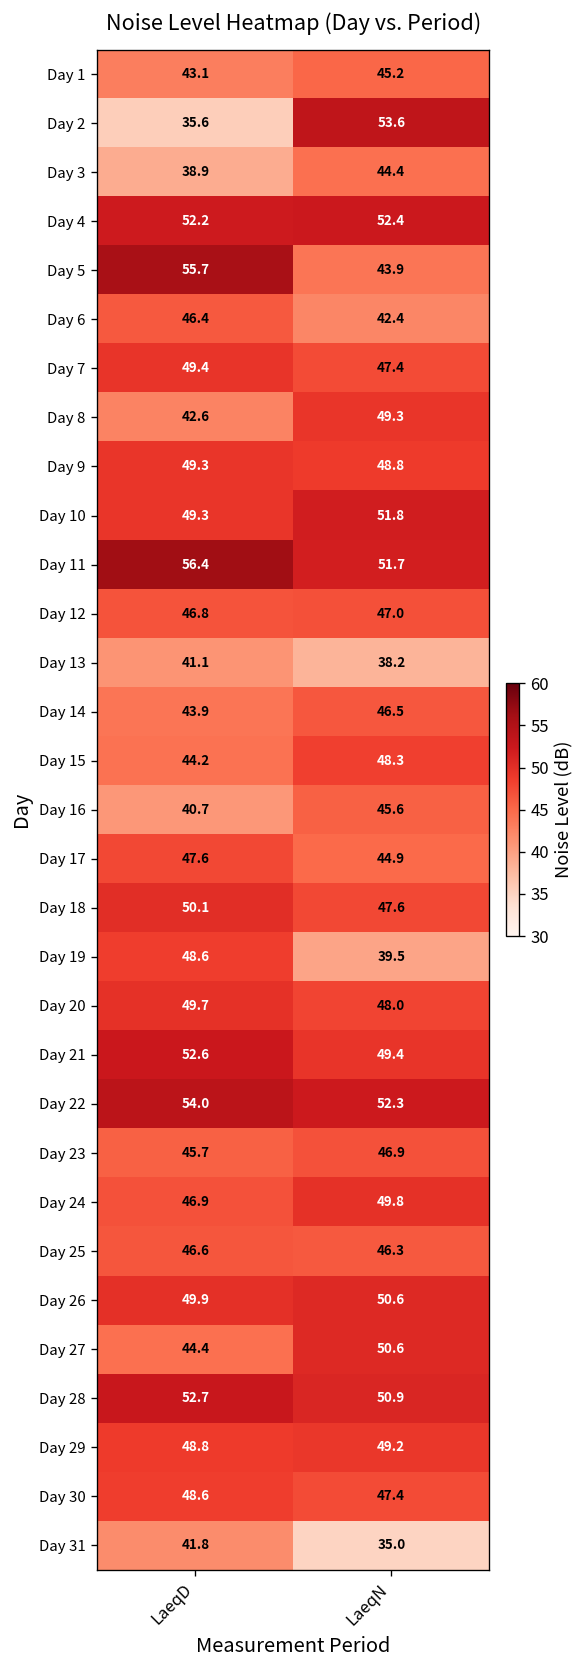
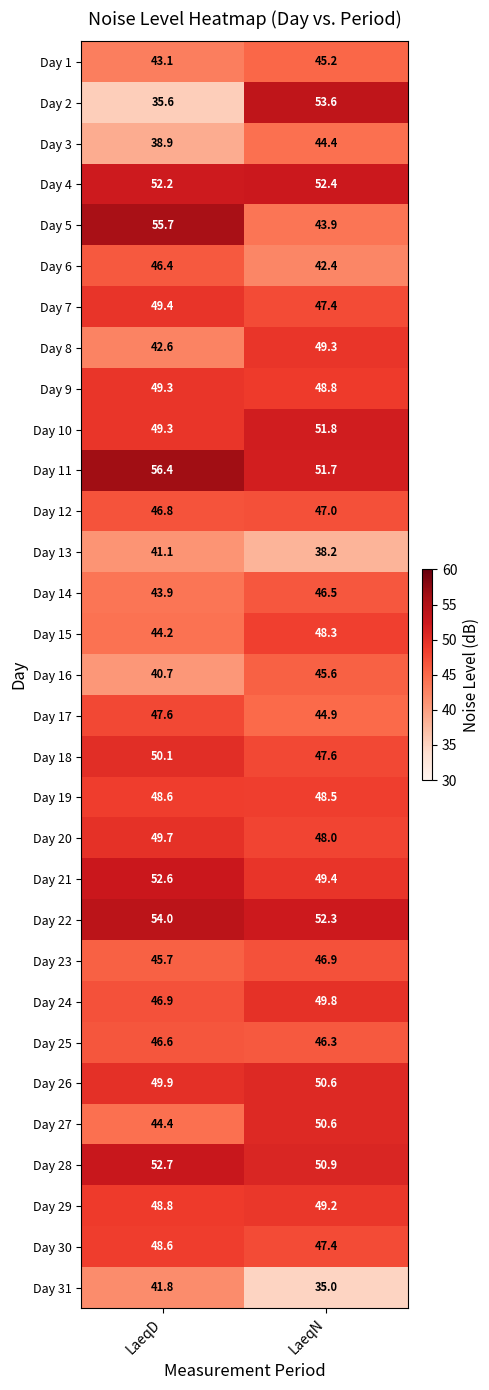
Day 19, LaeqN: 39.5 -> 48.5
